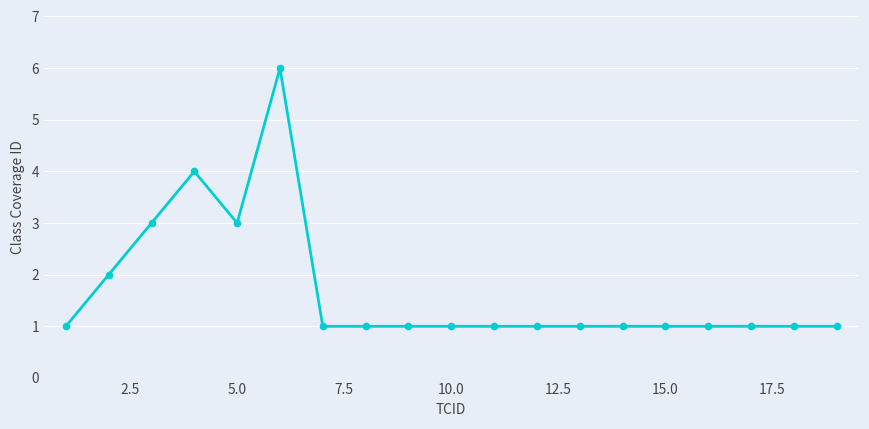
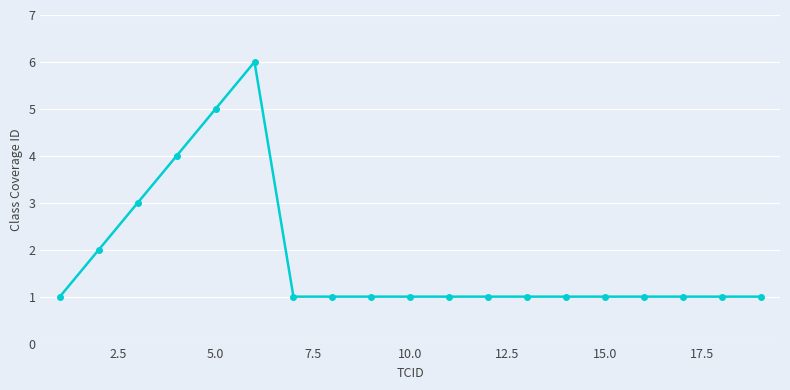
5.0: 3 -> 5
